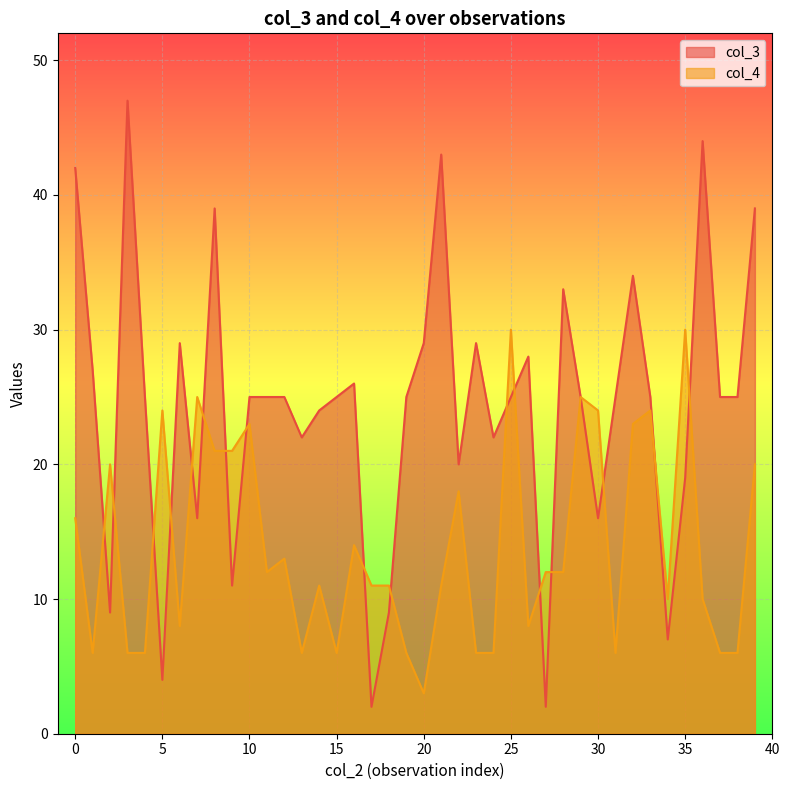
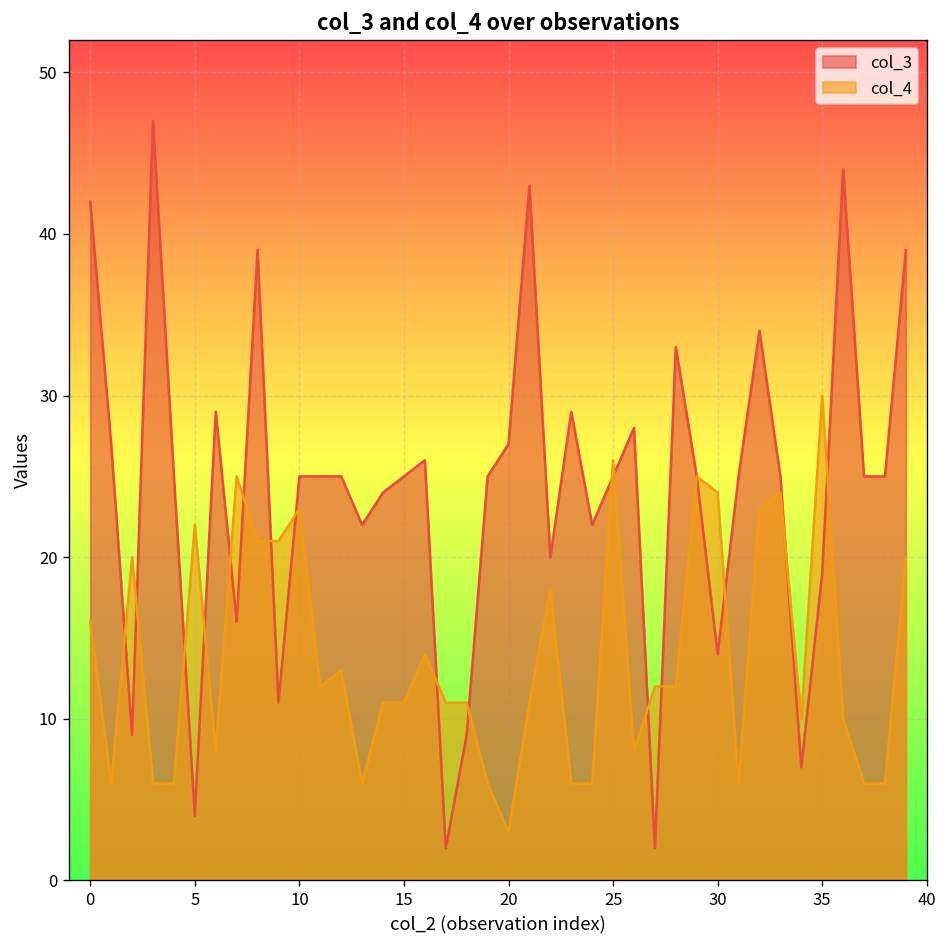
col_4, 5: 24 -> 22
col_4, 15: 6 -> 11
col_3, 20: 29 -> 27
col_4, 25: 30 -> 26
col_3, 30: 16 -> 14
